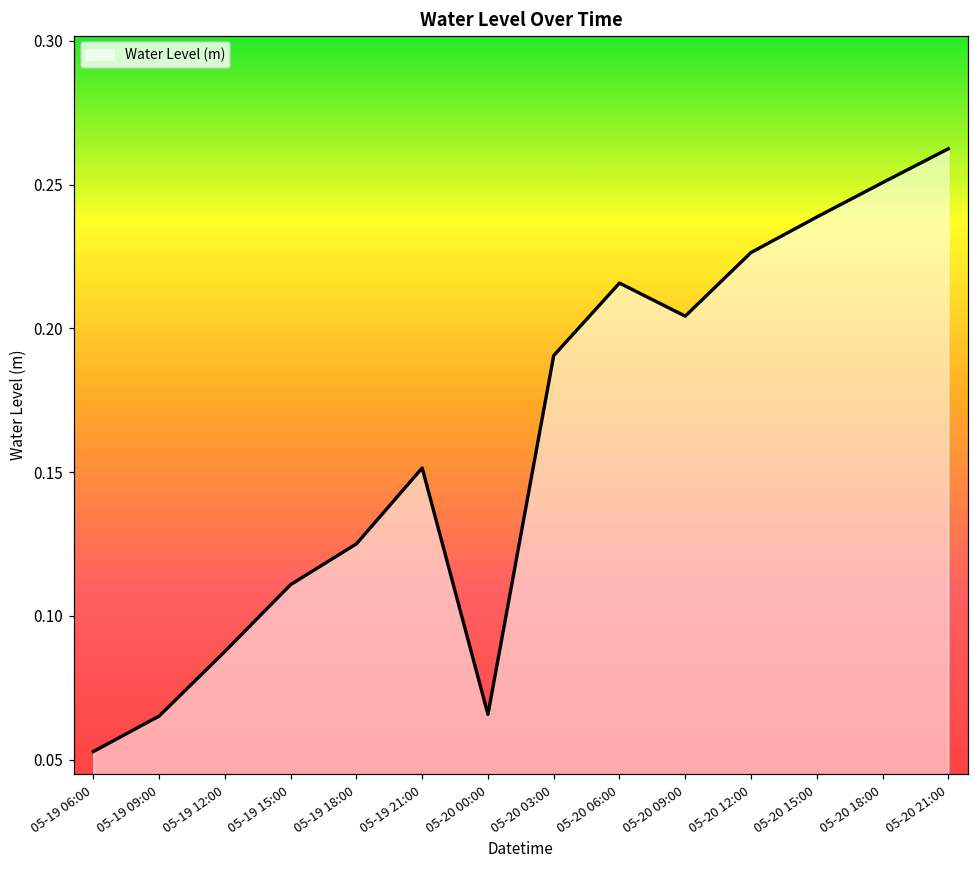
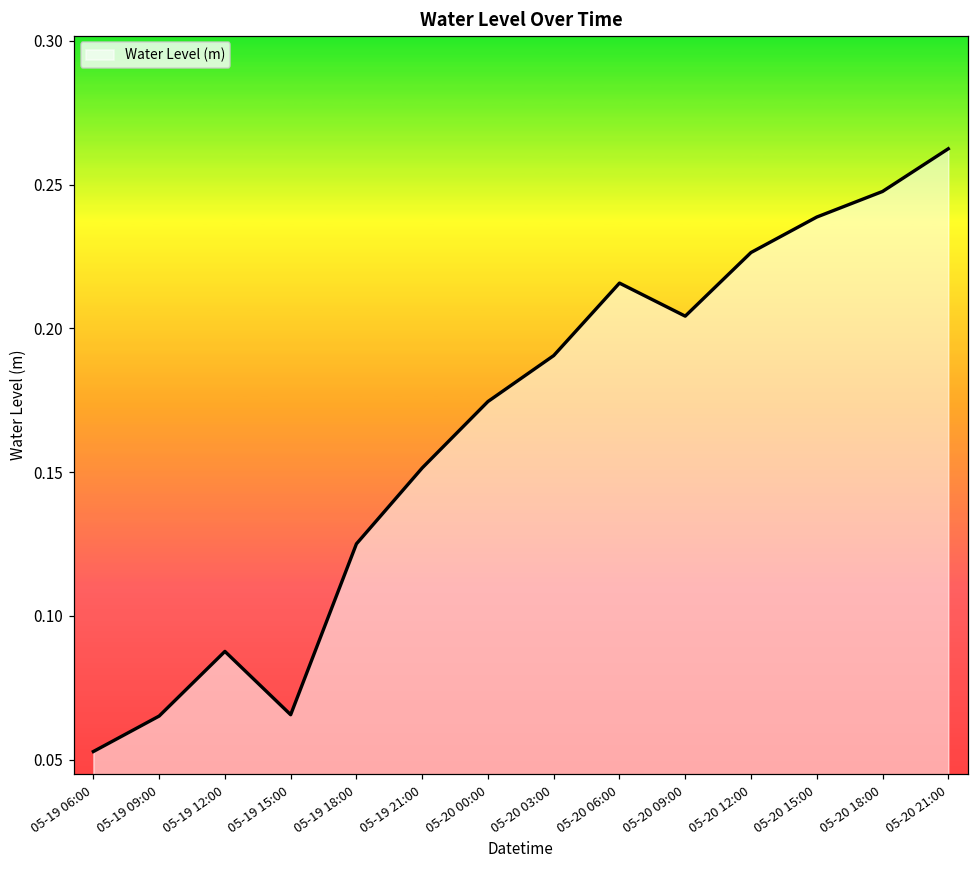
05-19 15:00: 0.111 -> 0.066
05-20 00:00: 0.066 -> 0.175
05-20 18:00: 0.251 -> 0.248
